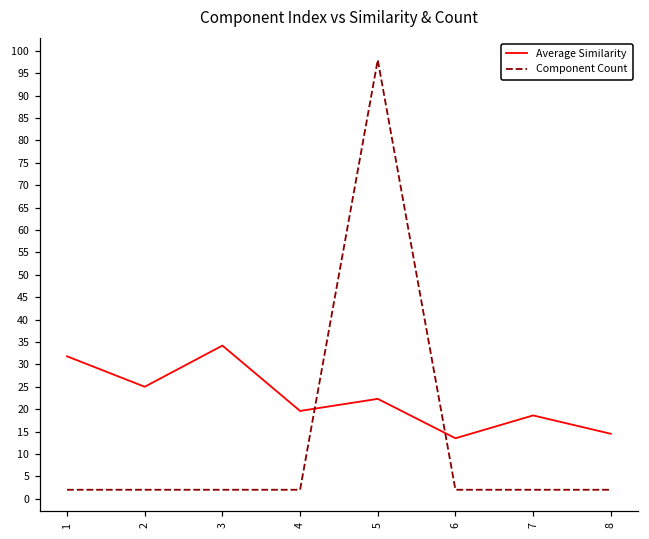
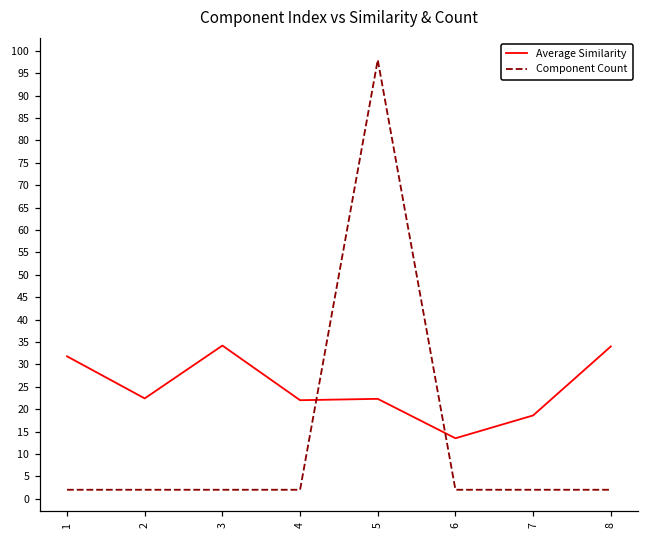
Average Similarity, 2: 25 -> 22
Average Similarity, 4: 20 -> 22
Average Similarity, 8: 15 -> 34
